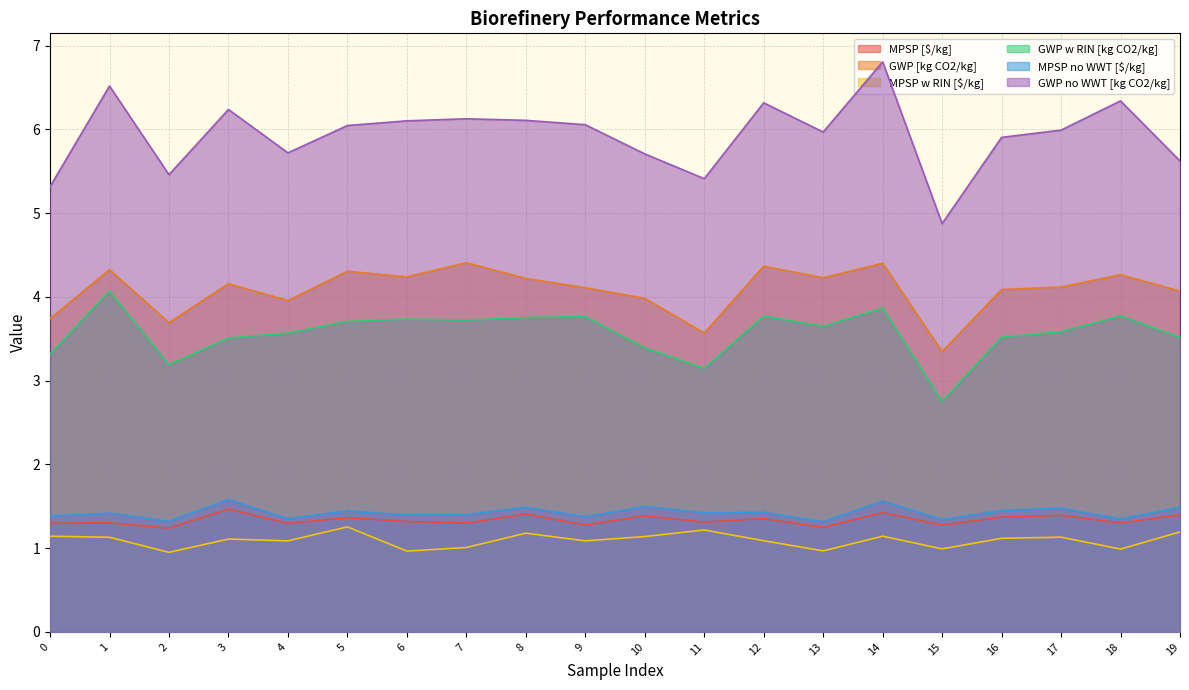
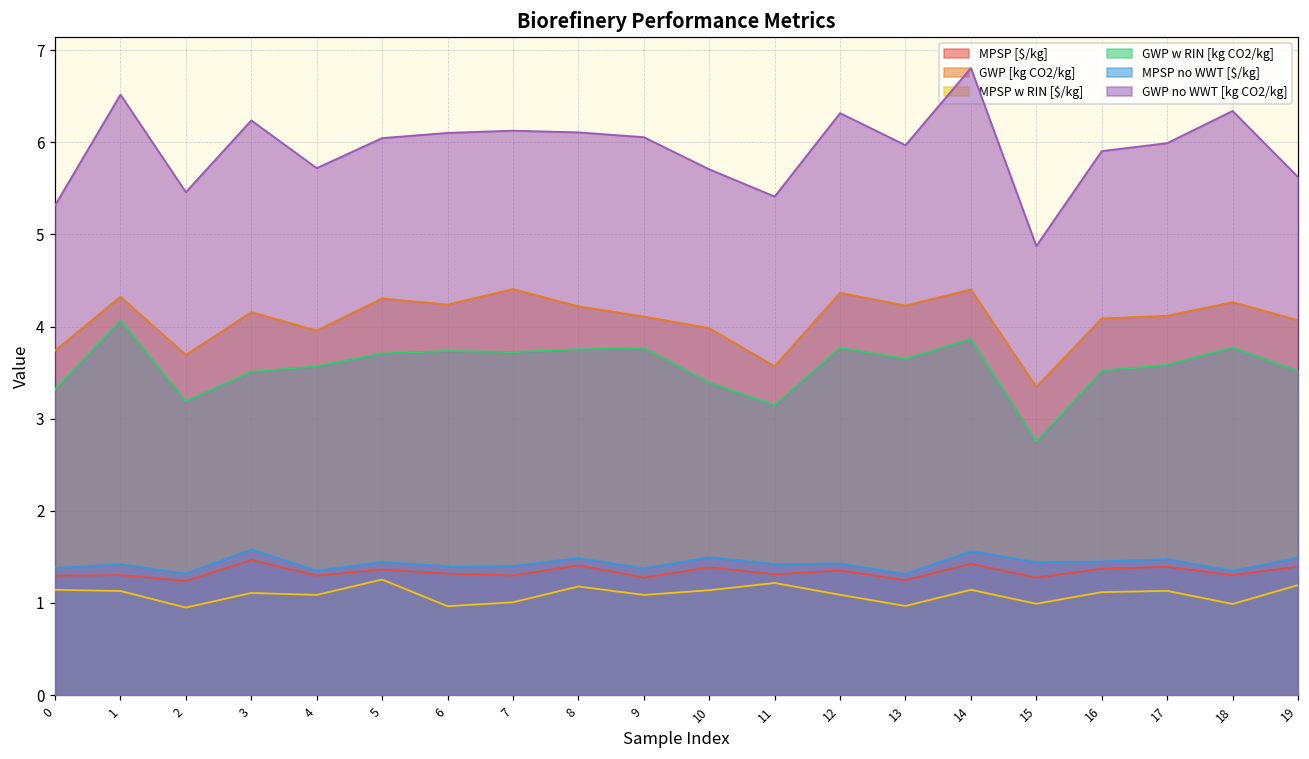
MPSP no WWT [$/kg], 15: 1.3 -> 1.4
